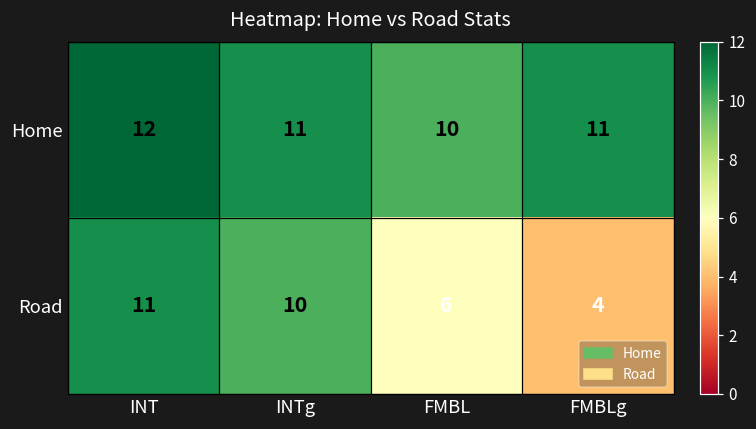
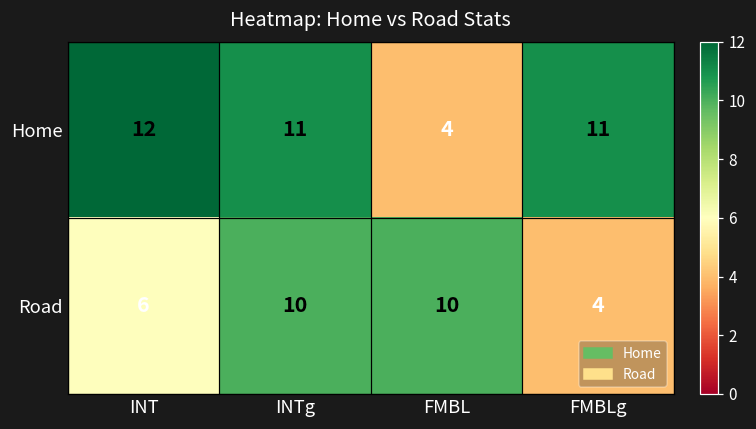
Home, FMBL: 10 -> 4
Road, INT: 11 -> 6
Road, FMBL: 6 -> 10
